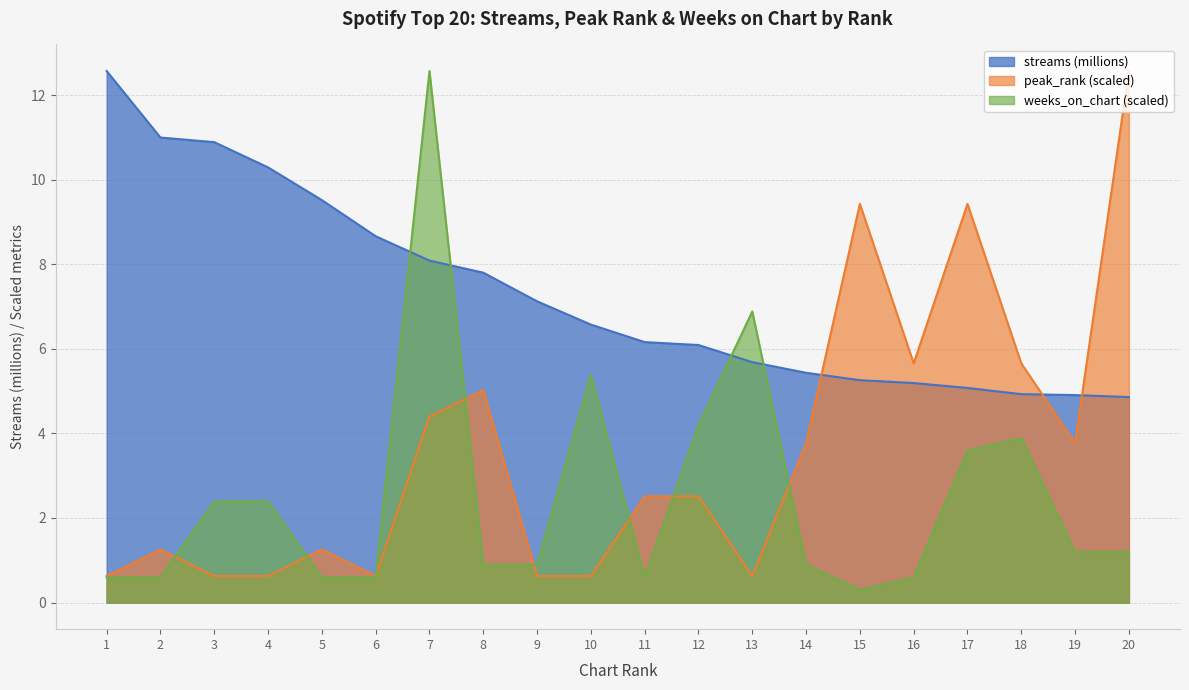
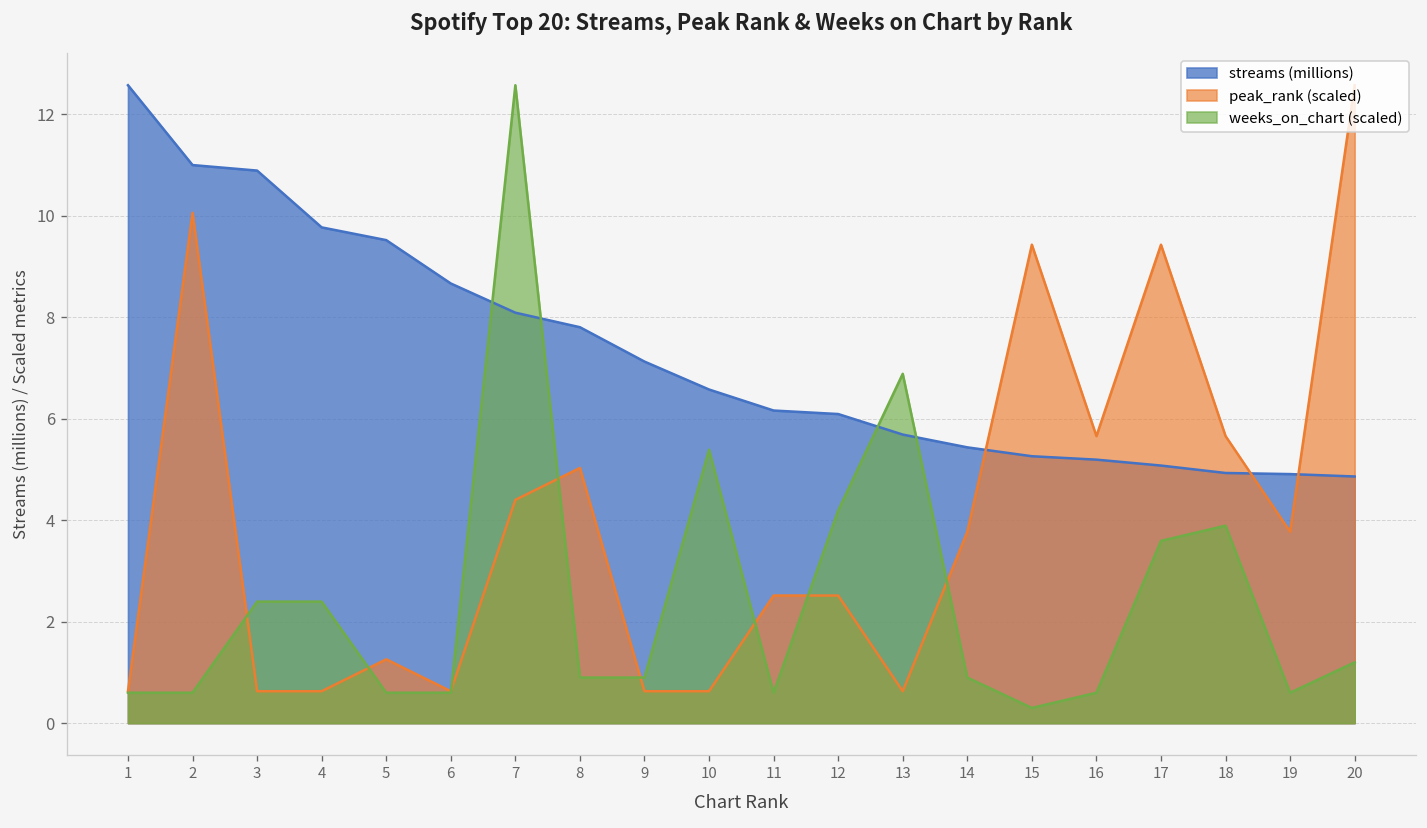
peak_rank (scaled), 2: 1.3 -> 10.1
streams (millions), 4: 10.3 -> 9.8
weeks_on_chart (scaled), 19: 1.2 -> 0.6
